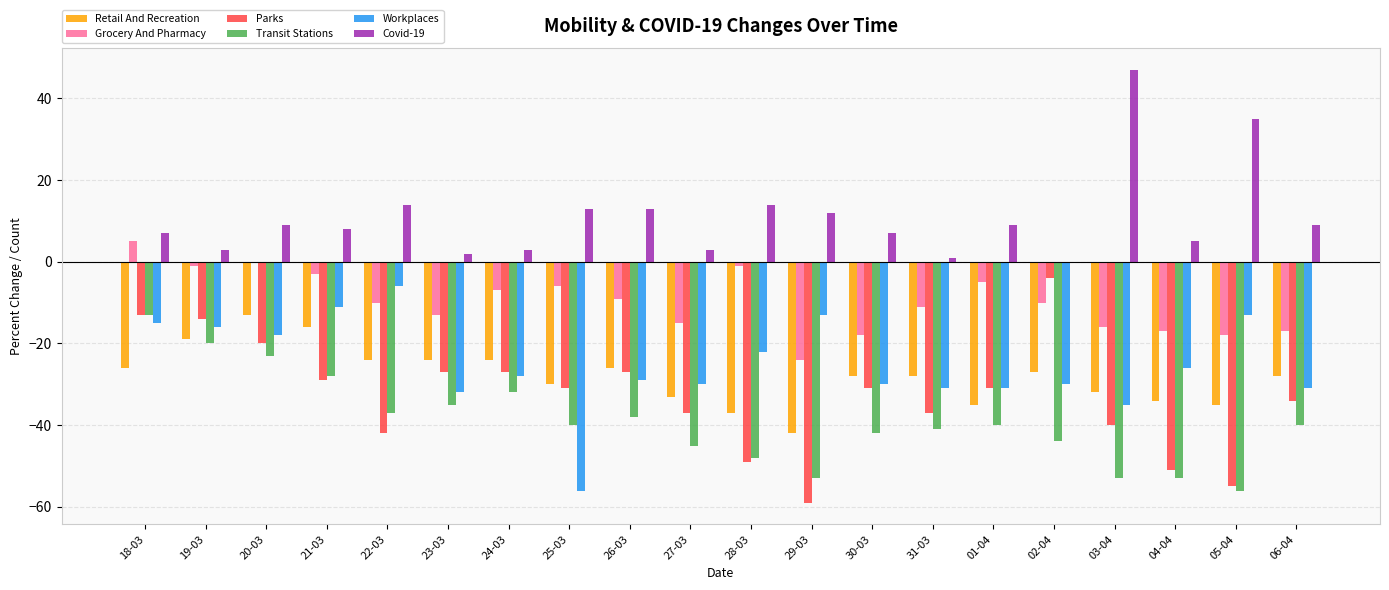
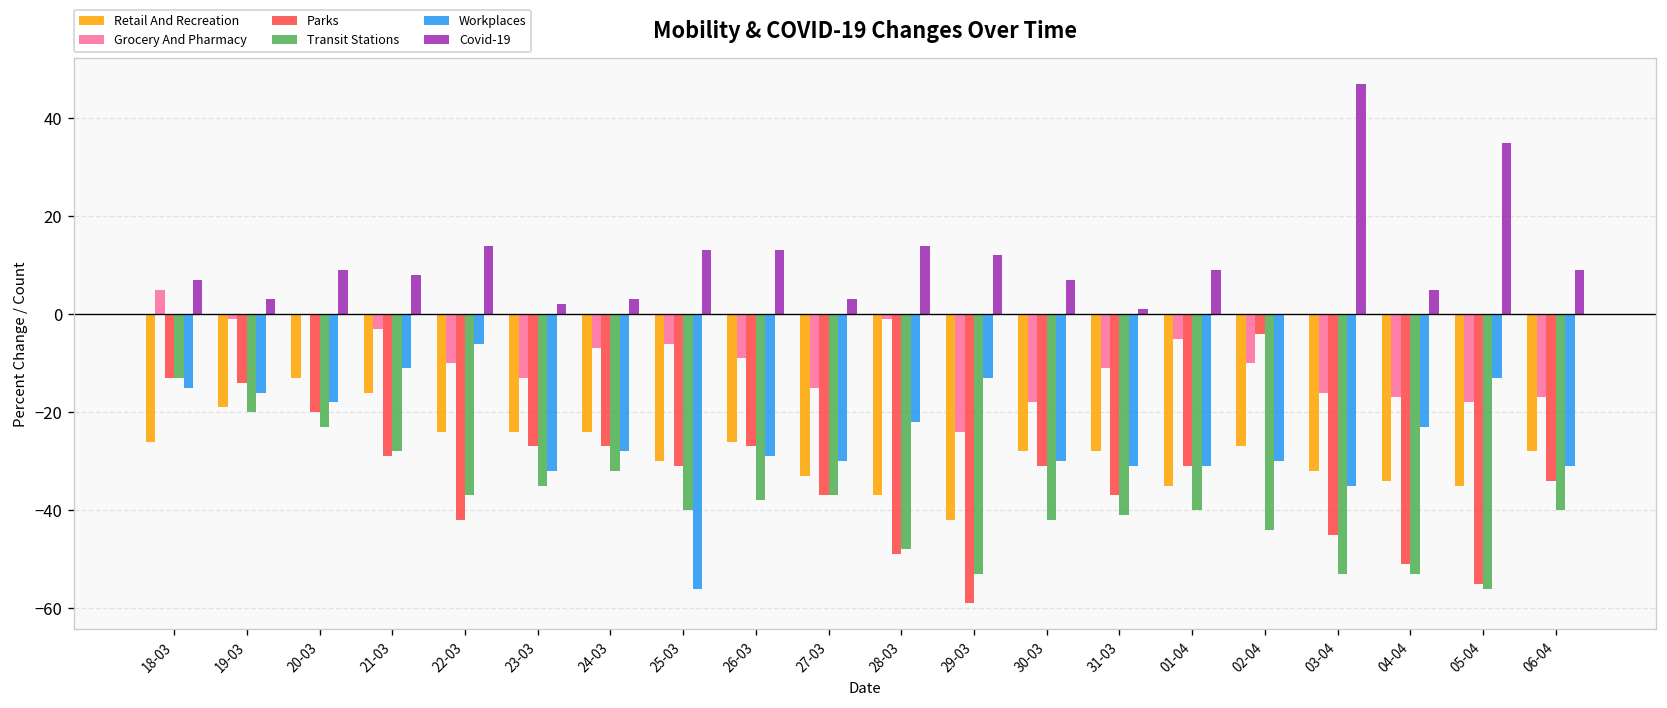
Transit Stations, 27-03: -45 -> -37
Parks, 03-04: -40 -> -45
Workplaces, 04-04: -26 -> -23
